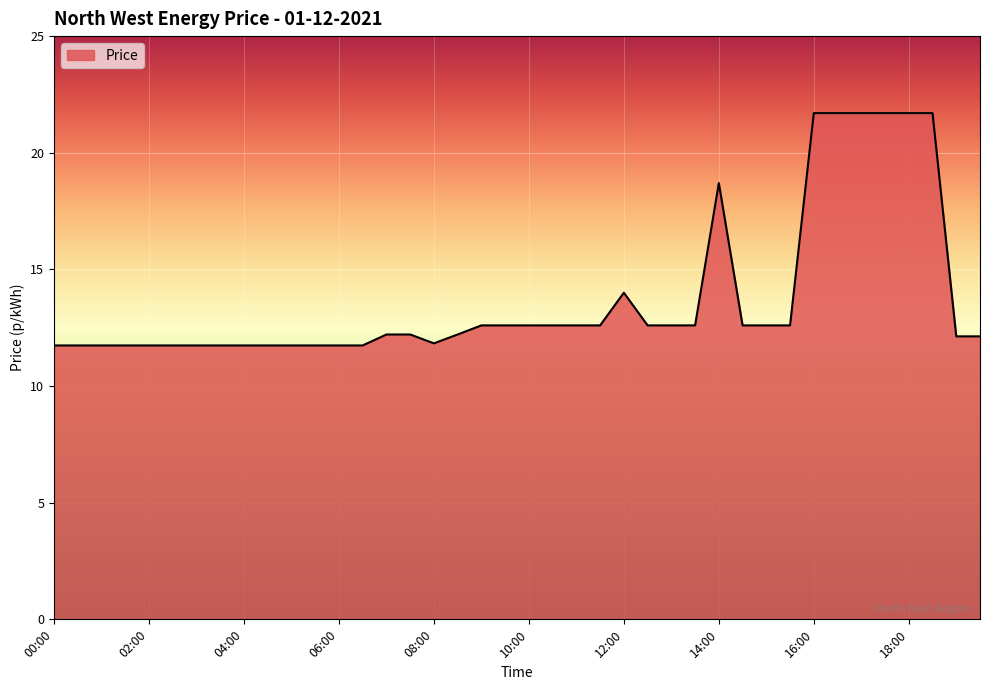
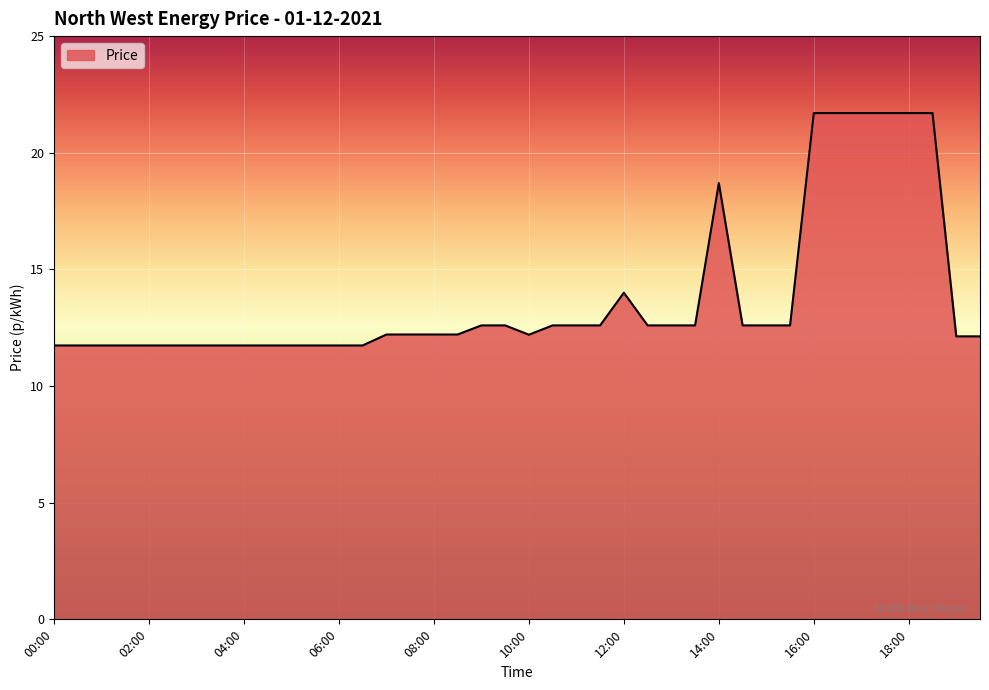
08:00: 11.8 -> 12.2
10:00: 12.6 -> 12.2
